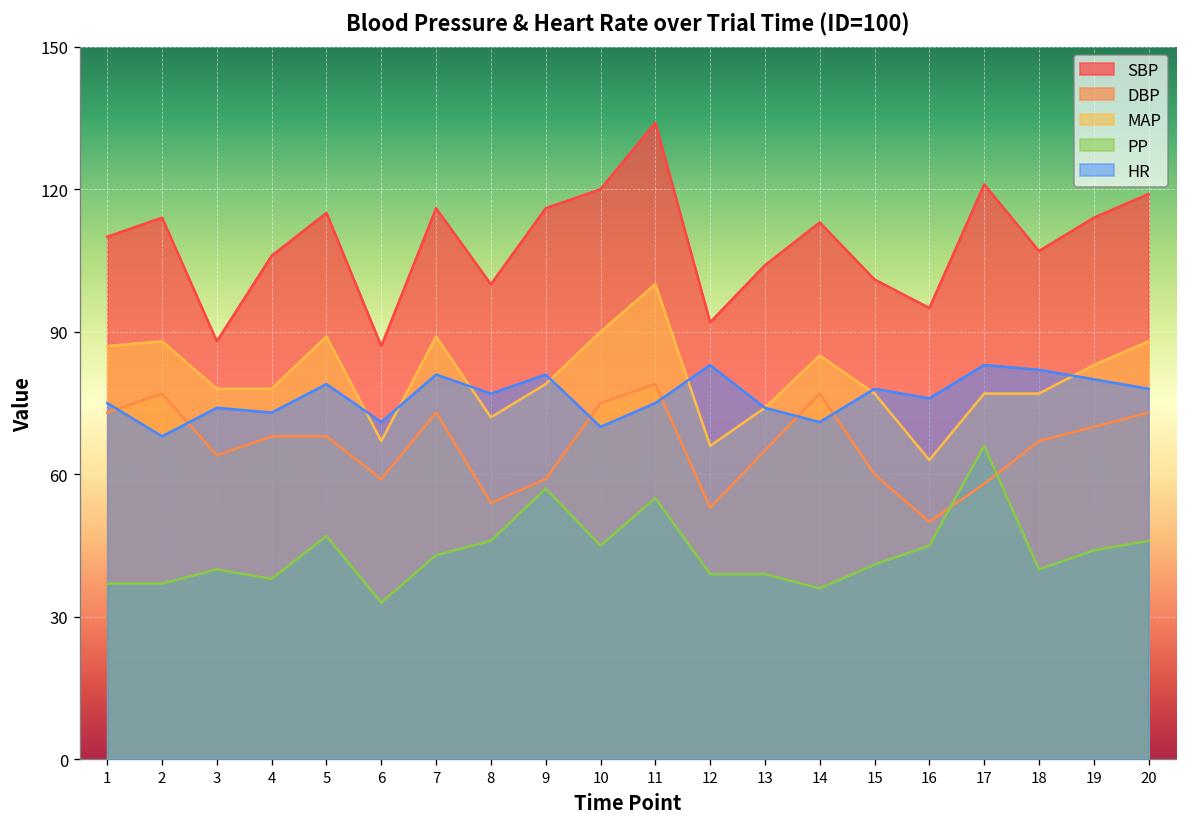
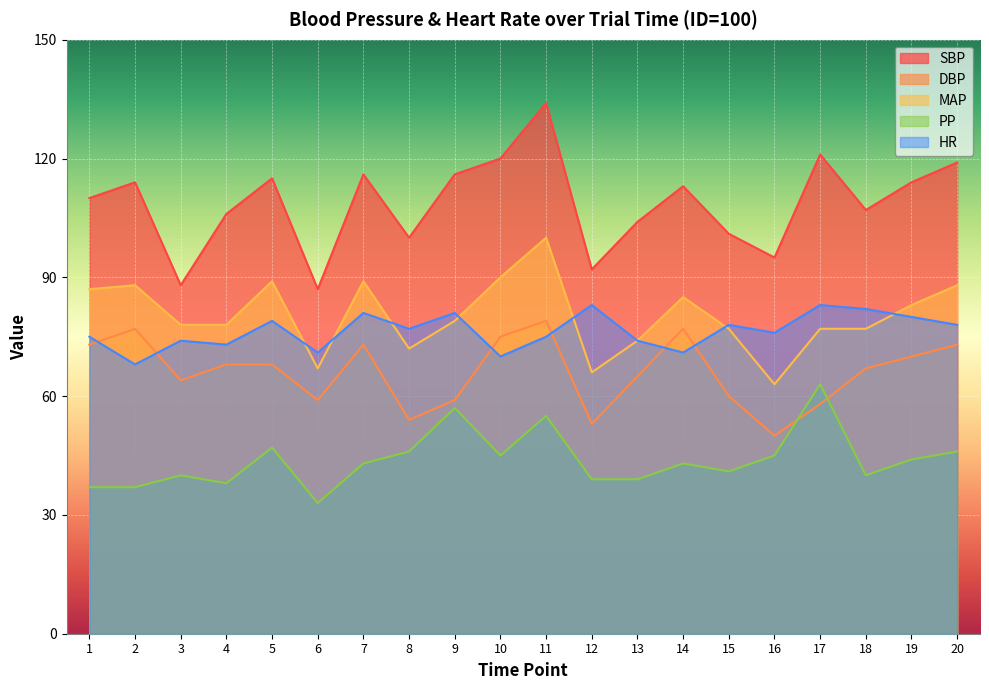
PP, 14: 36 -> 43
PP, 17: 66 -> 63
